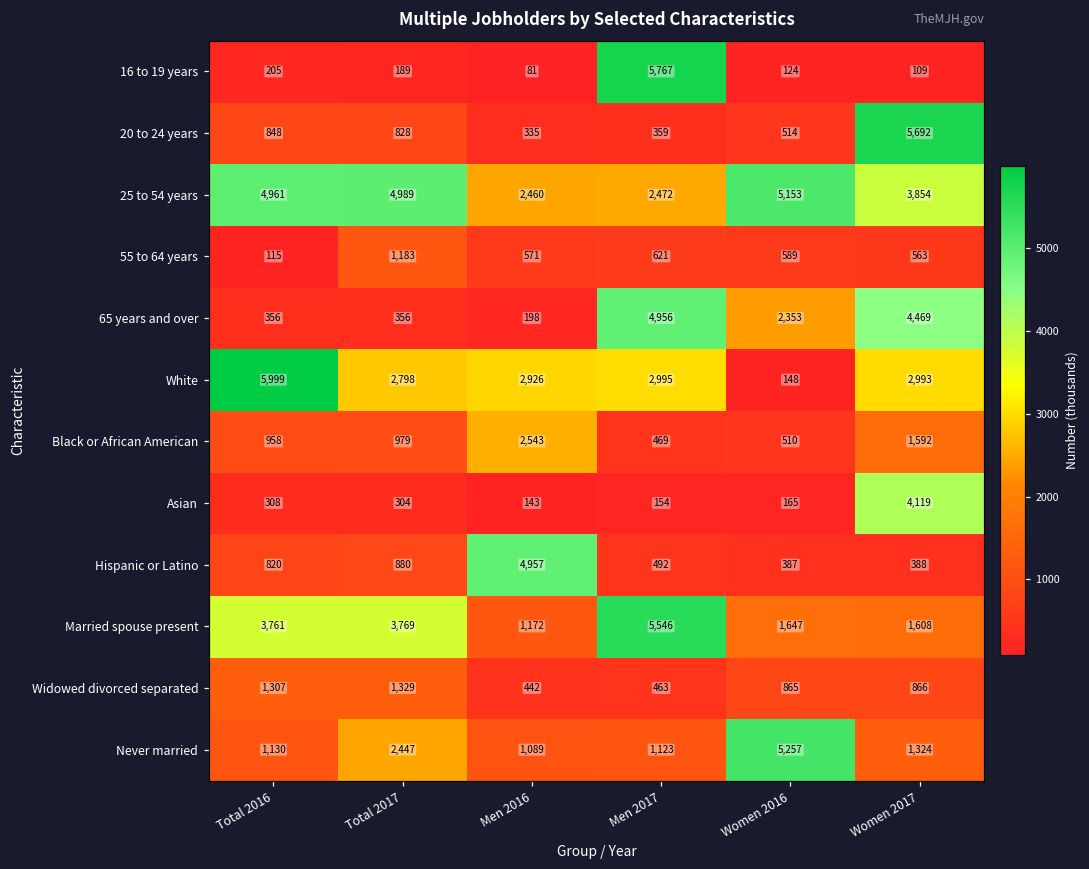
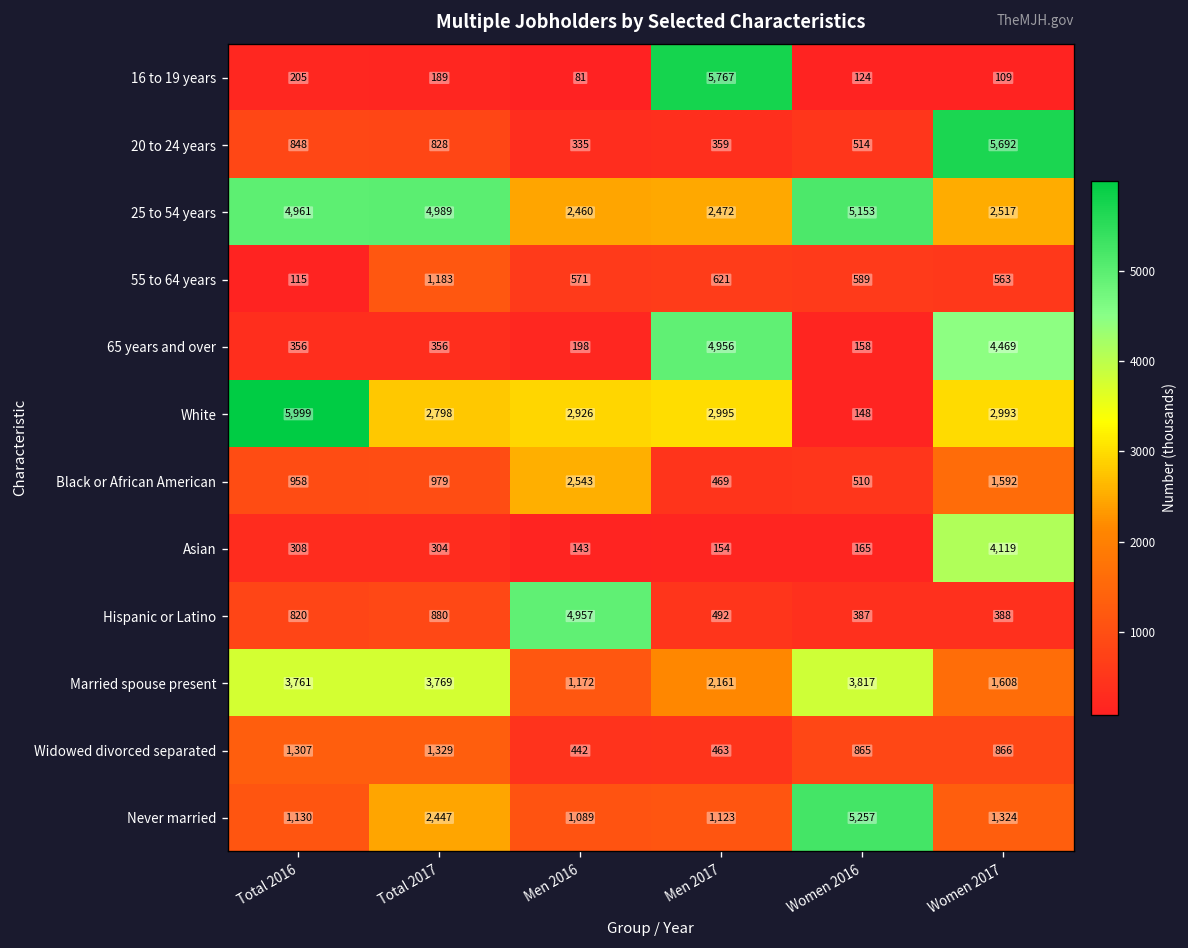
25 to 54 years, Women 2017: 3,854 -> 2,517
65 years and over, Women 2016: 2,353 -> 158
Married spouse present, Men 2017: 5,546 -> 2,161
Married spouse present, Women 2016: 1,647 -> 3,817
